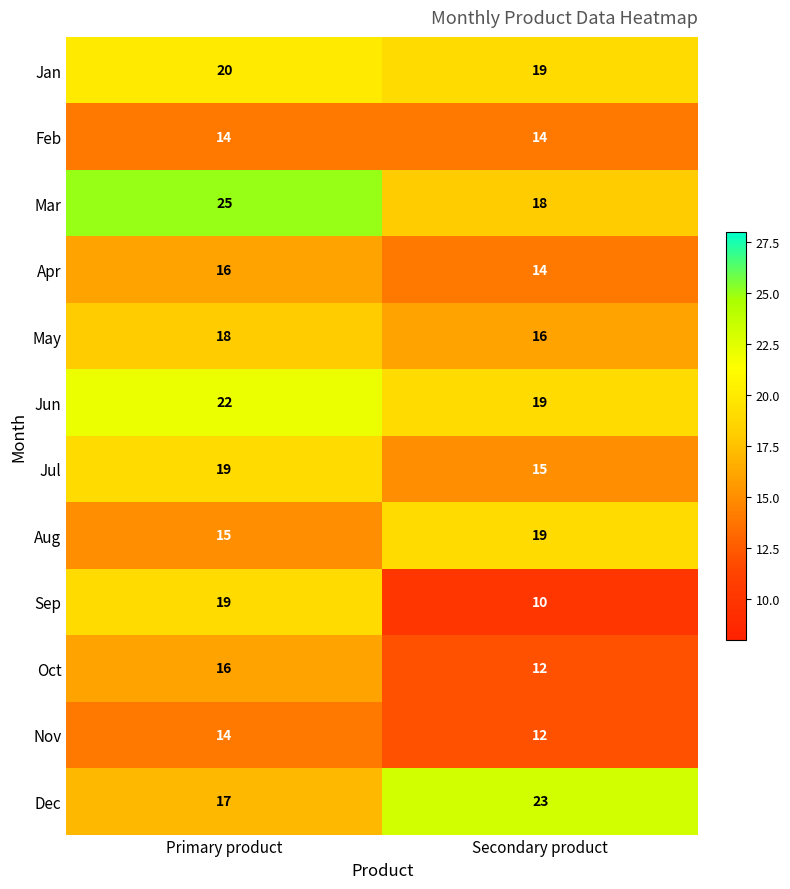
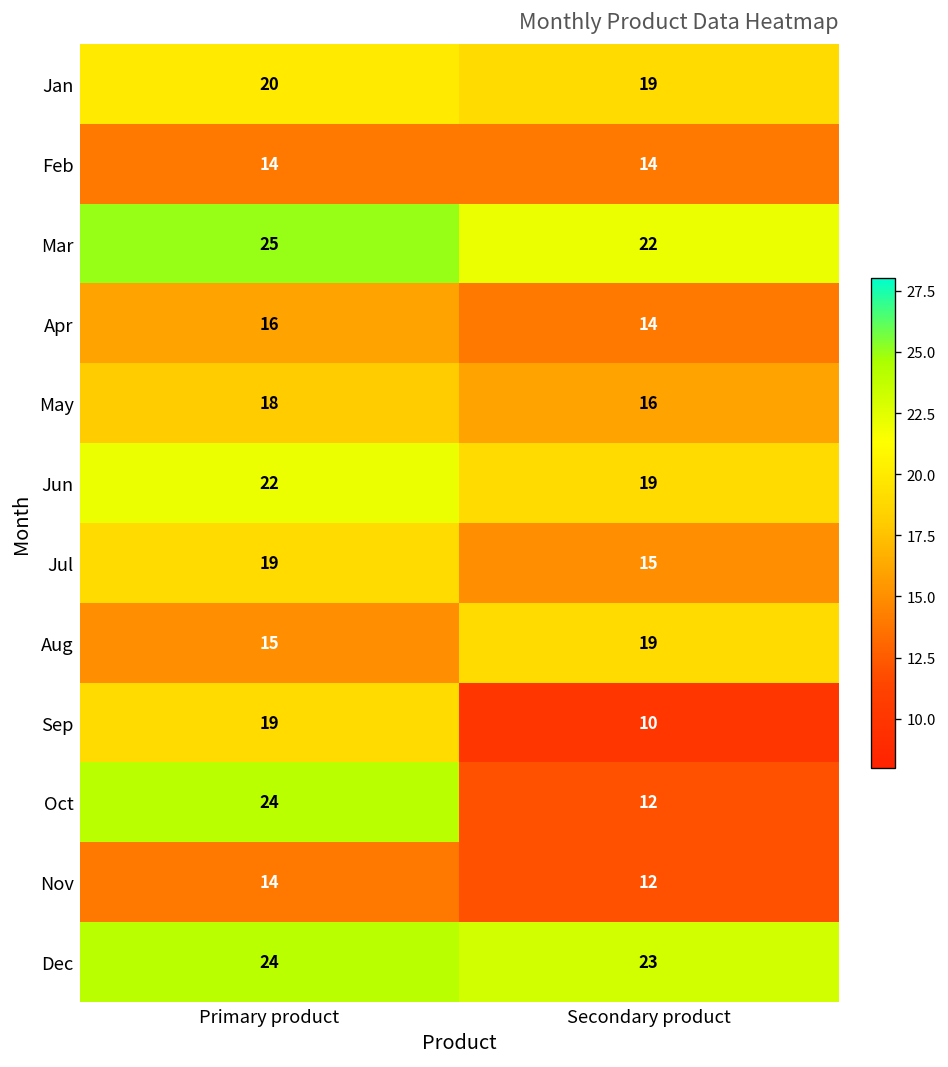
Mar, Secondary product: 18 -> 22
Oct, Primary product: 16 -> 24
Dec, Primary product: 17 -> 24
